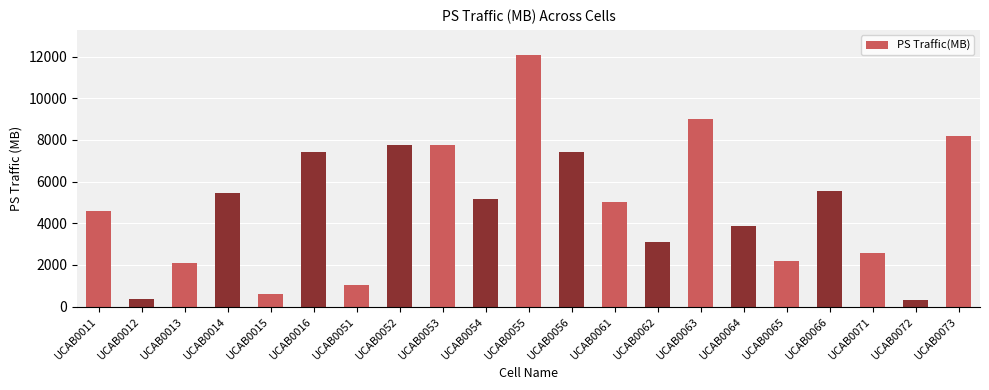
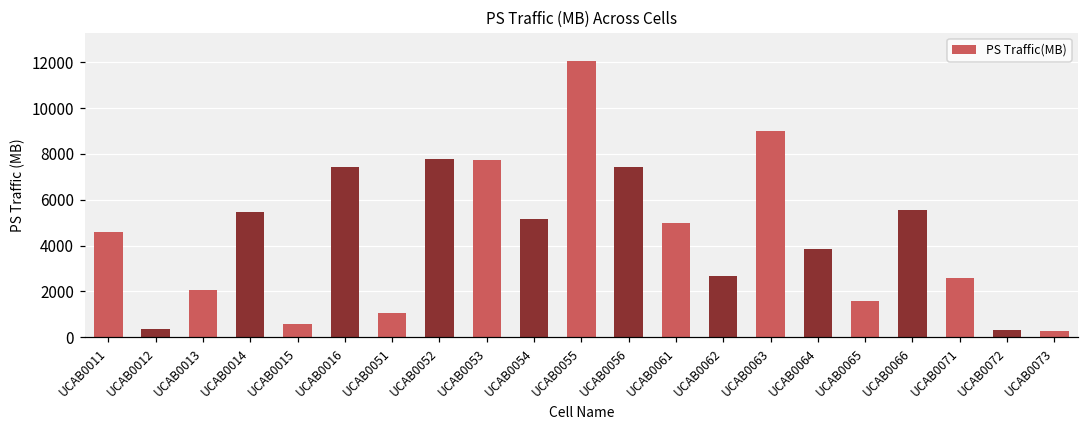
UCAB0062: 3100 -> 2700
UCAB0065: 2200 -> 1600
UCAB0073: 8200 -> 300
